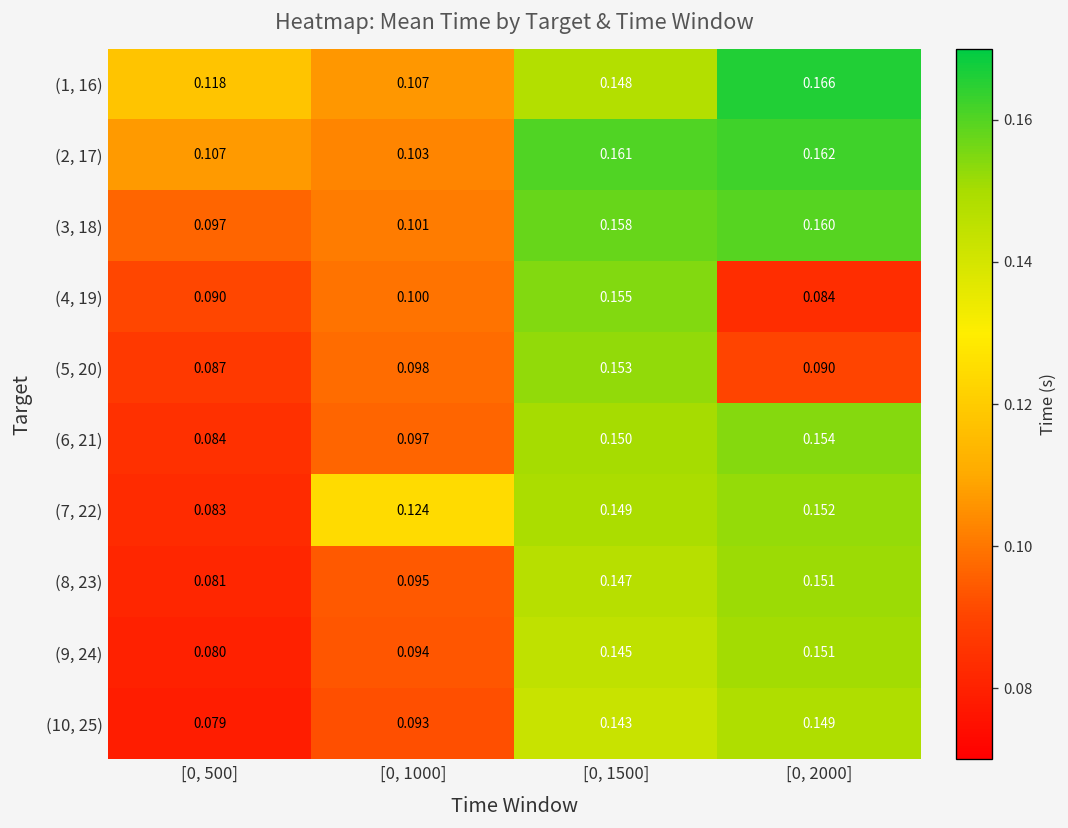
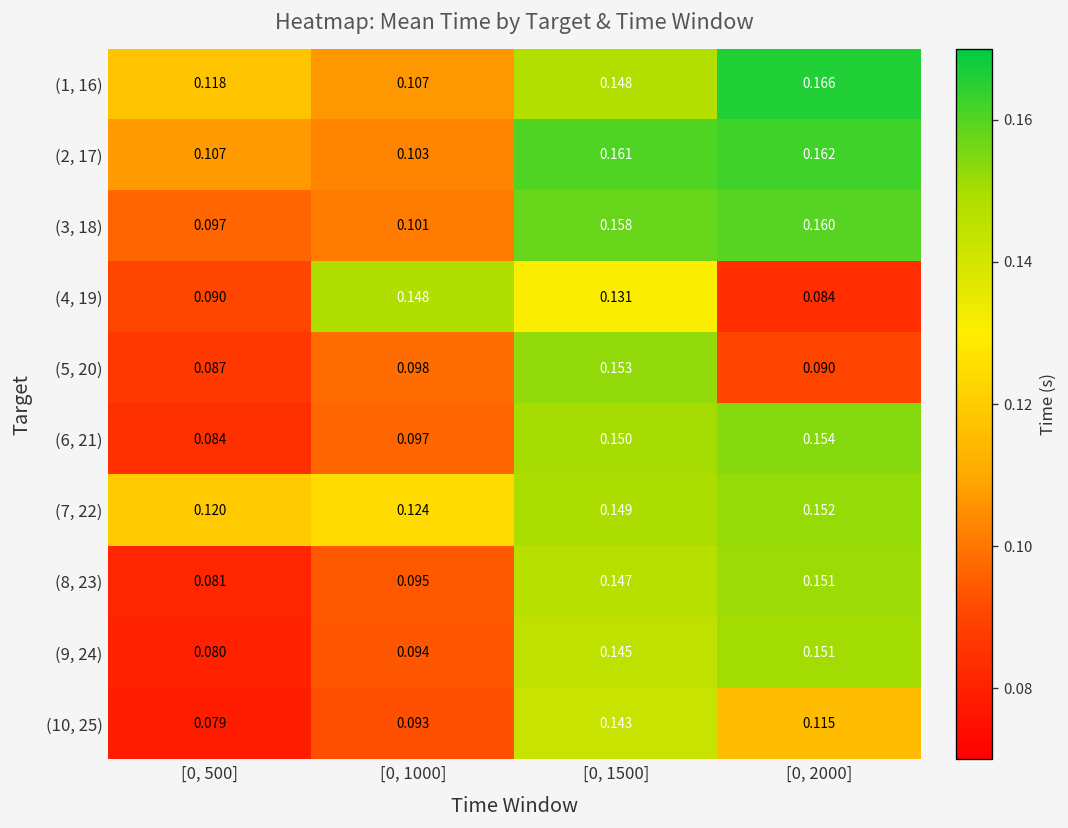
(4, 19), [0, 1000]: 0.100 -> 0.148
(4, 19), [0, 1500]: 0.155 -> 0.131
(7, 22), [0, 500]: 0.083 -> 0.120
(10, 25), [0, 2000]: 0.149 -> 0.115
